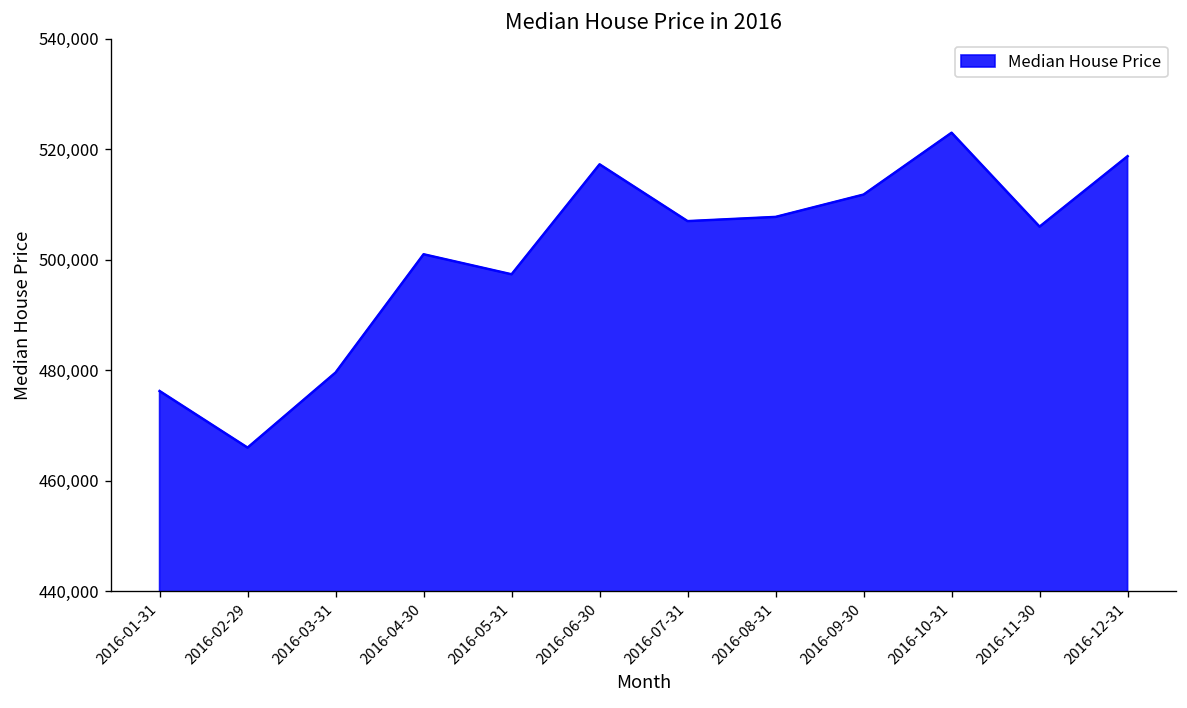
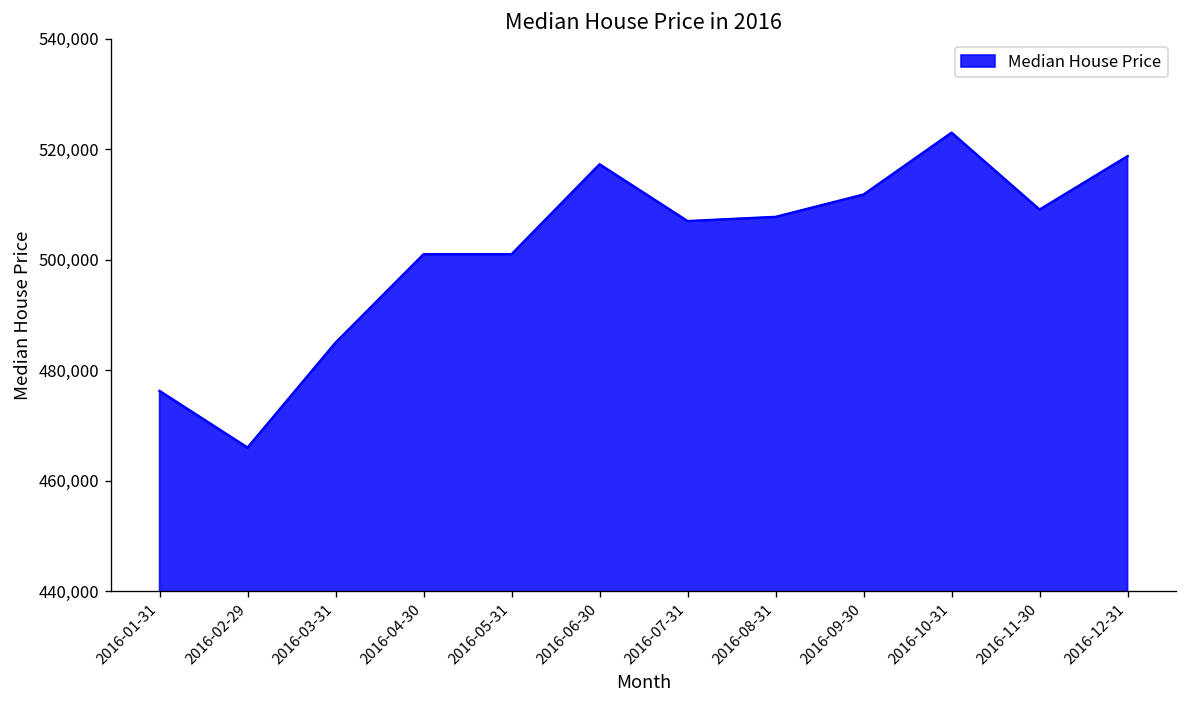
2016-03-31: 480,000 -> 485,000
2016-05-31: 497,000 -> 501,000
2016-11-30: 506,000 -> 509,000
